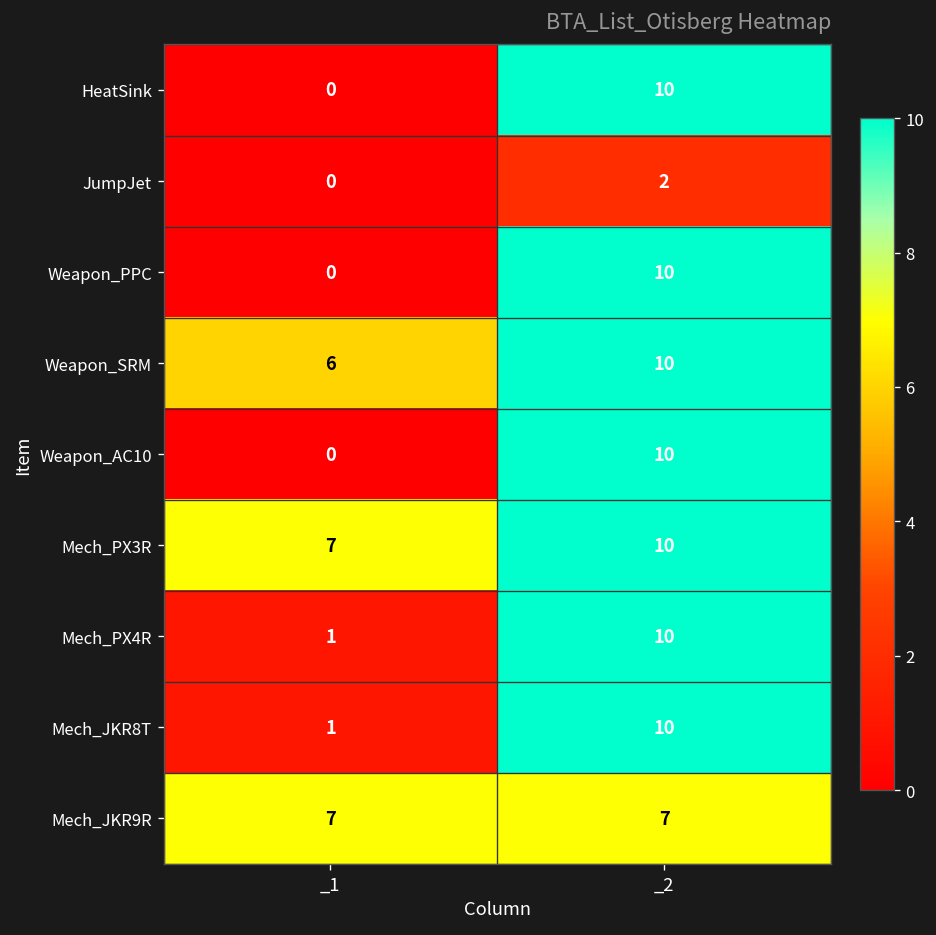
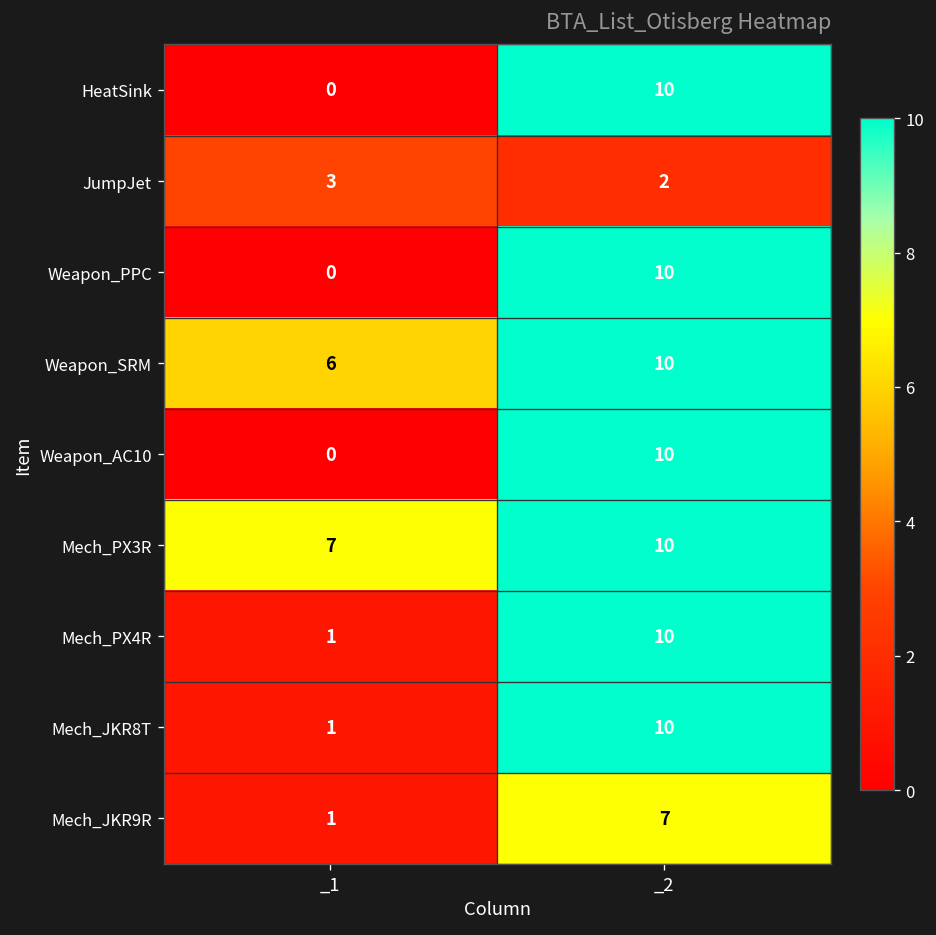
JumpJet, _1: 0 -> 3
Mech_JKR9R, _1: 7 -> 1
